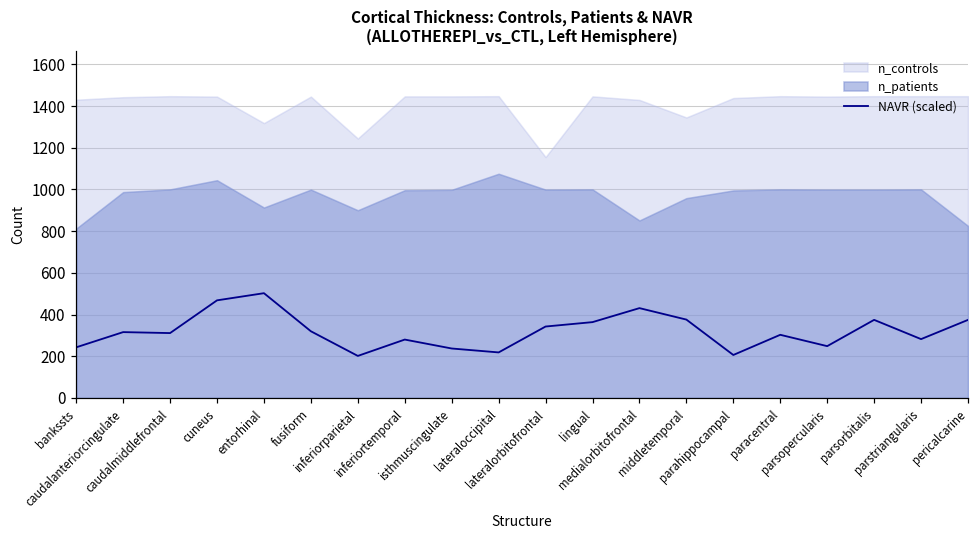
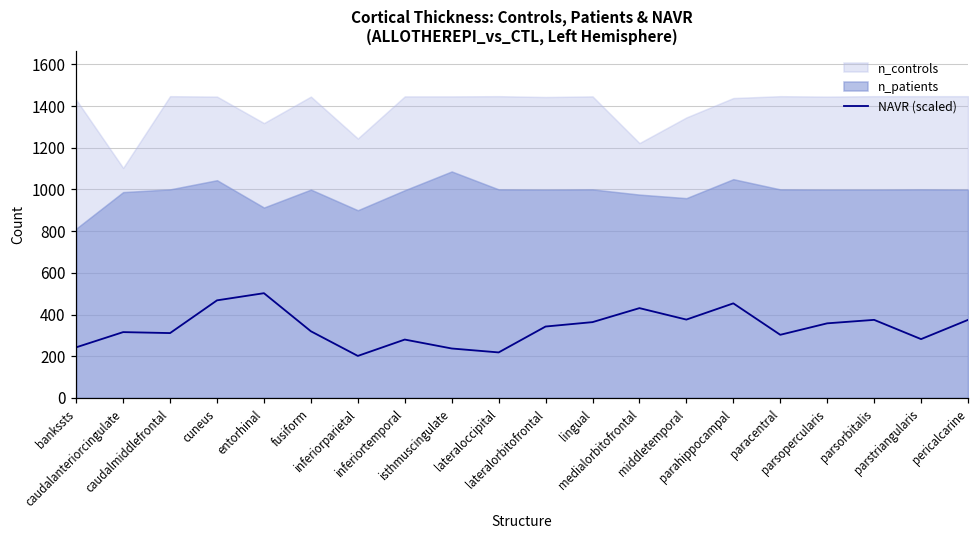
n_controls, caudalanteriorcingulate: 1440 -> 1100
n_patients, isthmuscingulate: 1000 -> 1090
n_patients, lateraloccipital: 1080 -> 1000
n_controls, lateralorbitofrontal: 1160 -> 1440
n_controls, medialorbitofrontal: 1430 -> 1220
n_patients, medialorbitofrontal: 850 -> 980
NAVR (scaled), parahippocampal: 210 -> 450
n_patients, parahippocampal: 1000 -> 1050
NAVR (scaled), parsopercularis: 250 -> 360
n_patients, pericalcarine: 830 -> 1000
